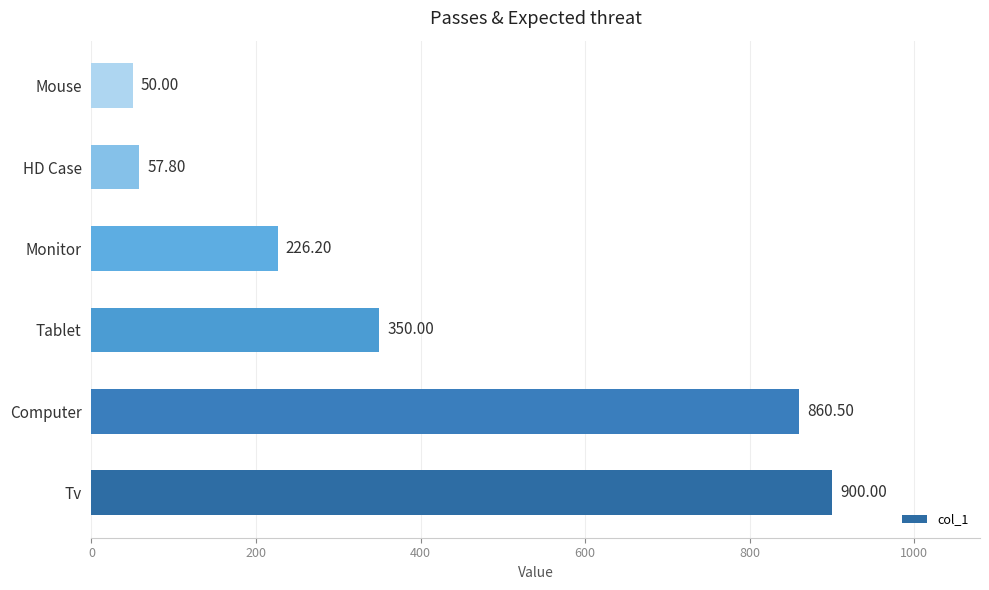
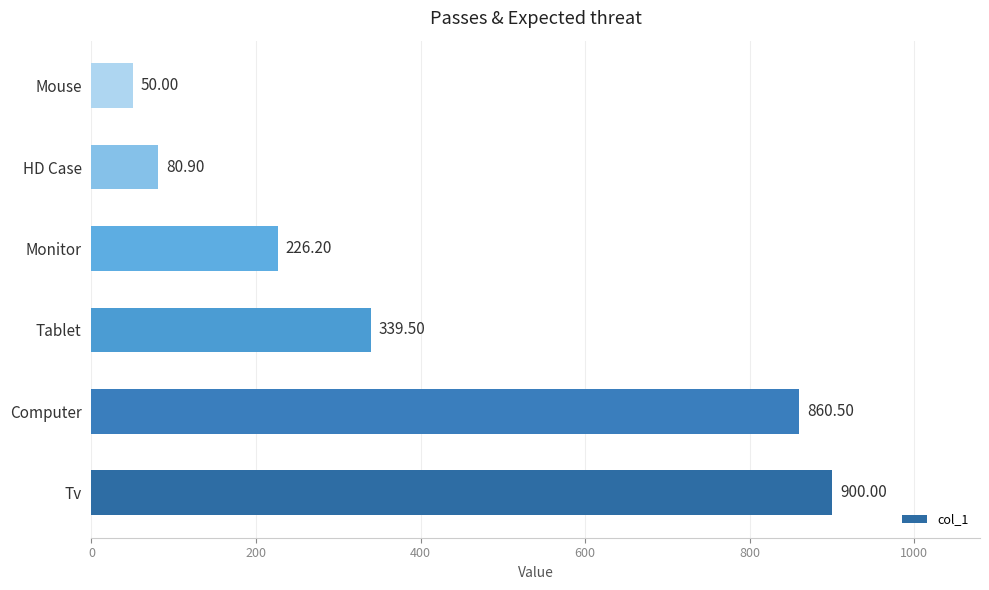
HD Case: 57.80 -> 80.90
Tablet: 350.00 -> 339.50
